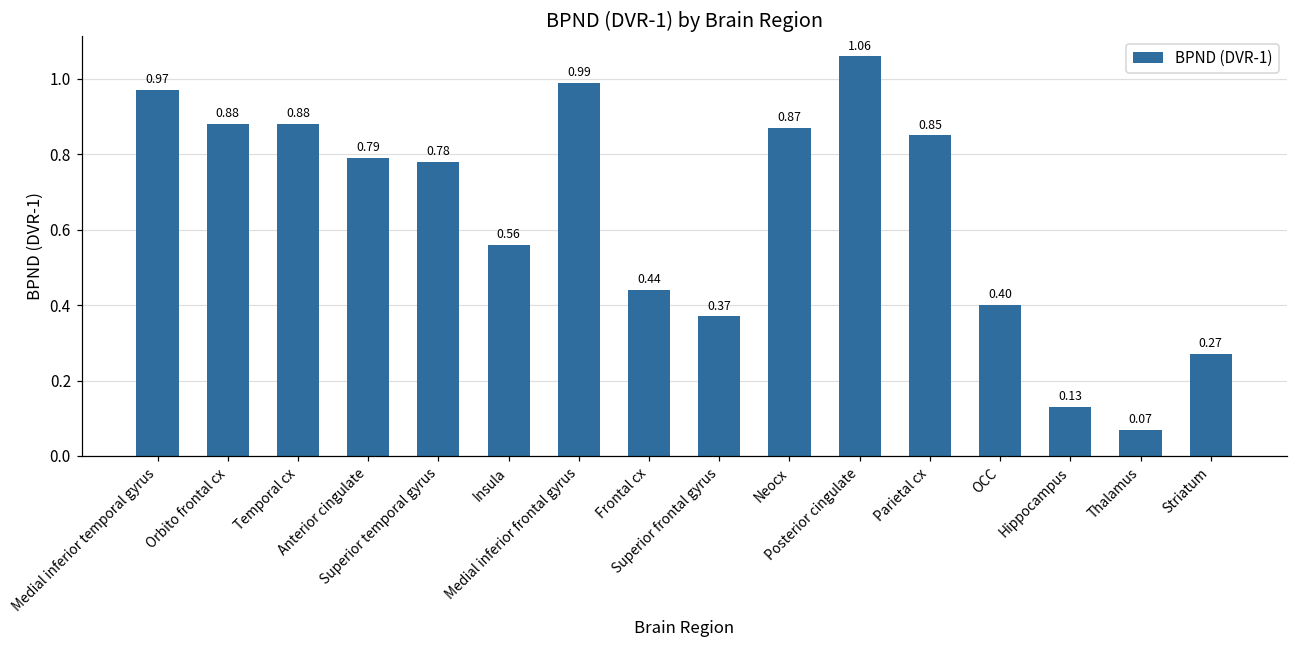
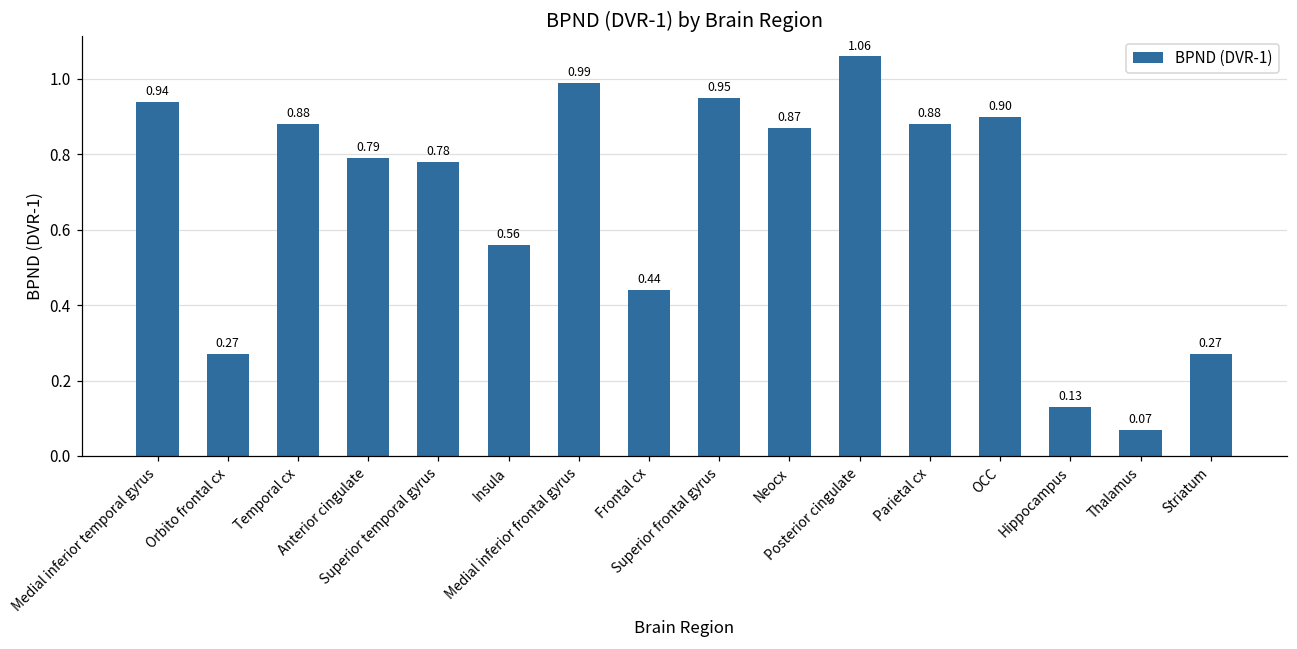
Medial inferior temporal gyrus: 0.97 -> 0.94
Orbito frontal cx: 0.88 -> 0.27
Superior frontal gyrus: 0.37 -> 0.95
Parietal cx: 0.85 -> 0.88
OCC: 0.40 -> 0.90
